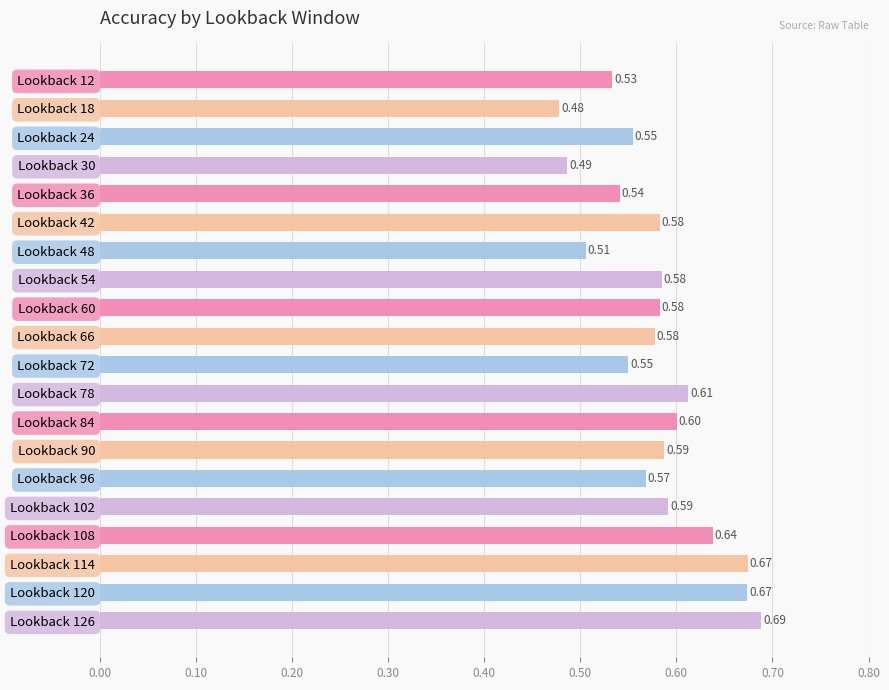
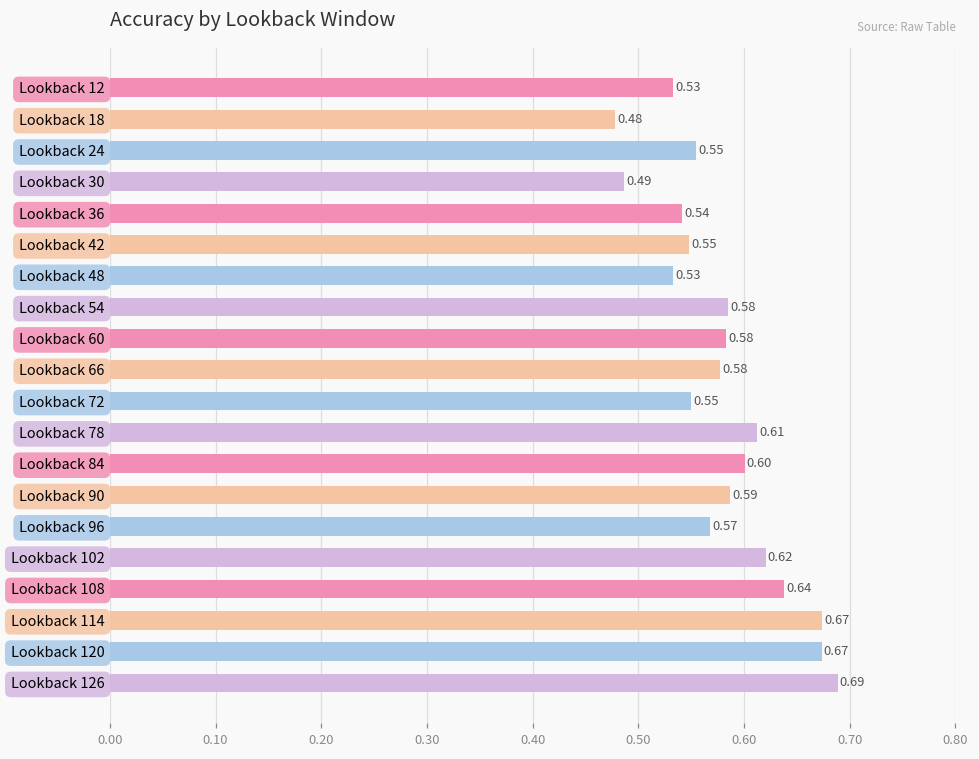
Lookback 42: 0.58 -> 0.55
Lookback 48: 0.51 -> 0.53
Lookback 102: 0.59 -> 0.62
